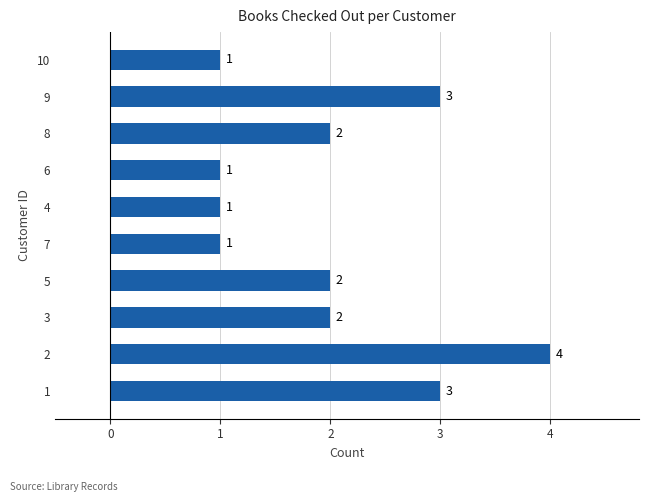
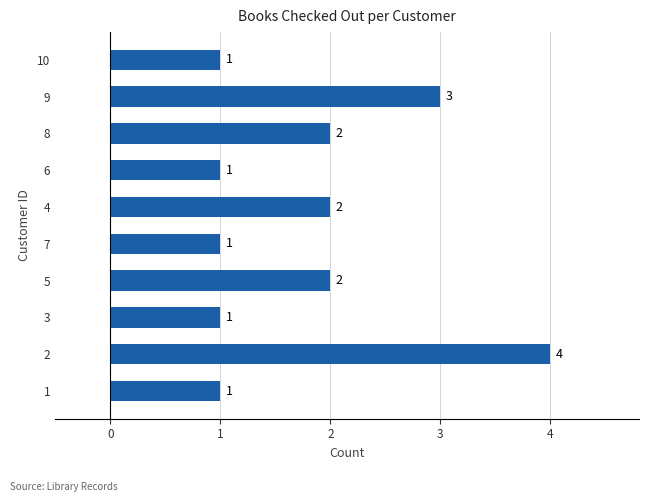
4: 1 -> 2
3: 2 -> 1
1: 3 -> 1
